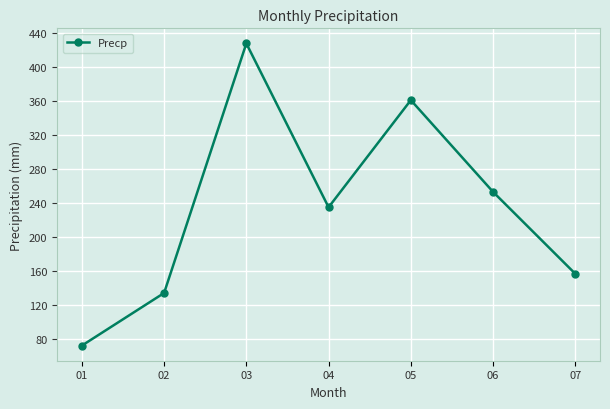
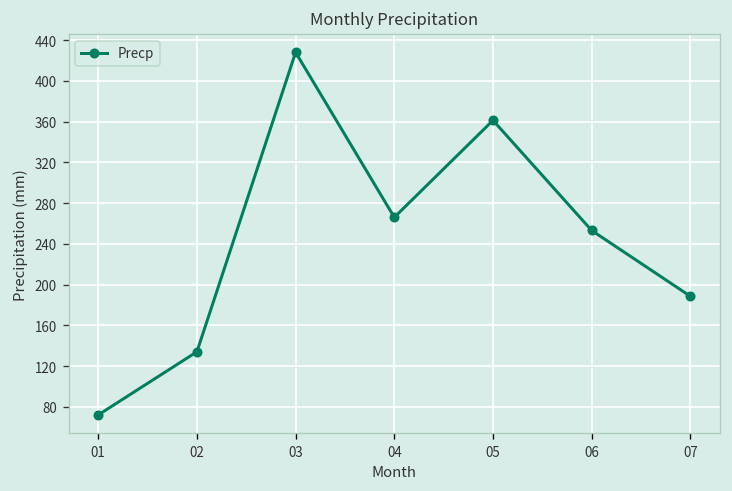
04: 240 -> 270
07: 160 -> 190
